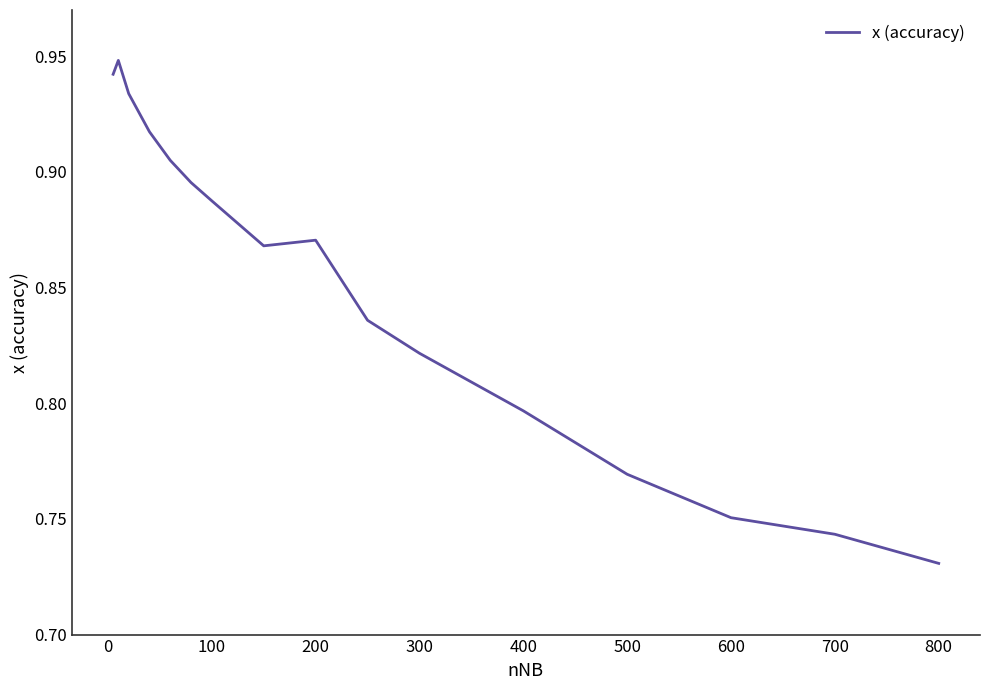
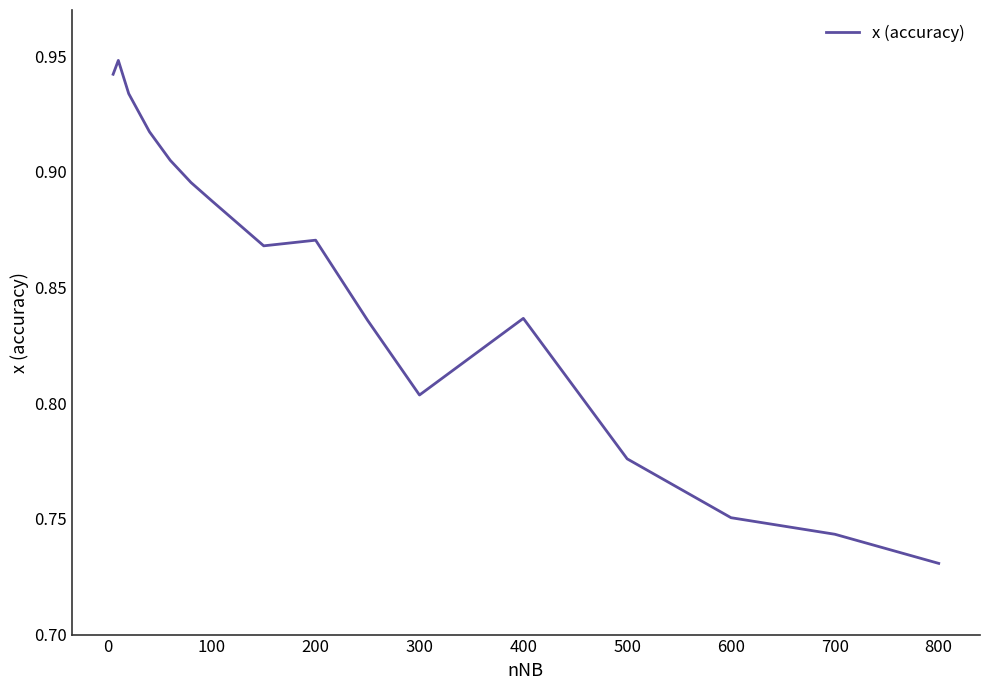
300: 0.822 -> 0.804
400: 0.797 -> 0.837
500: 0.769 -> 0.776
